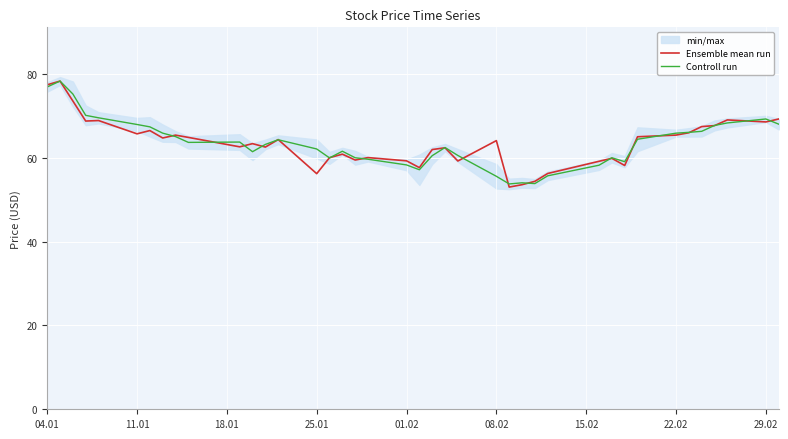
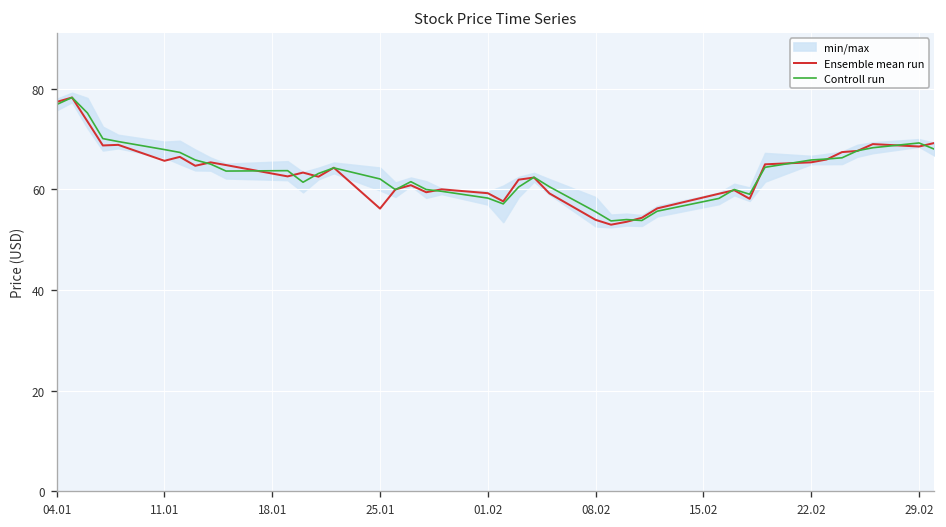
Ensemble mean run, 08.02: 64 -> 54
